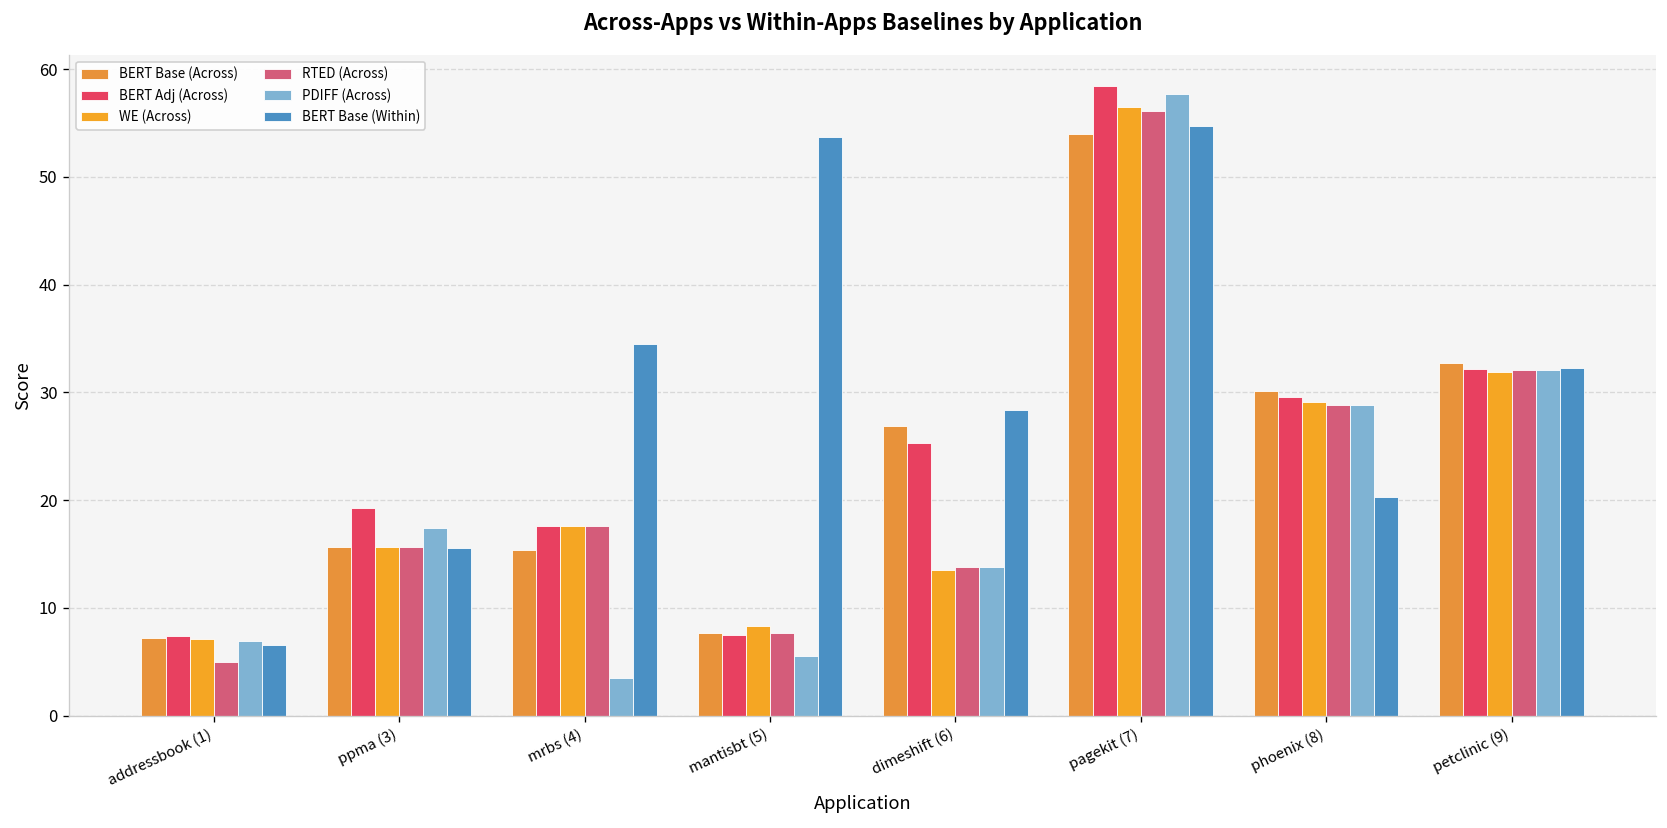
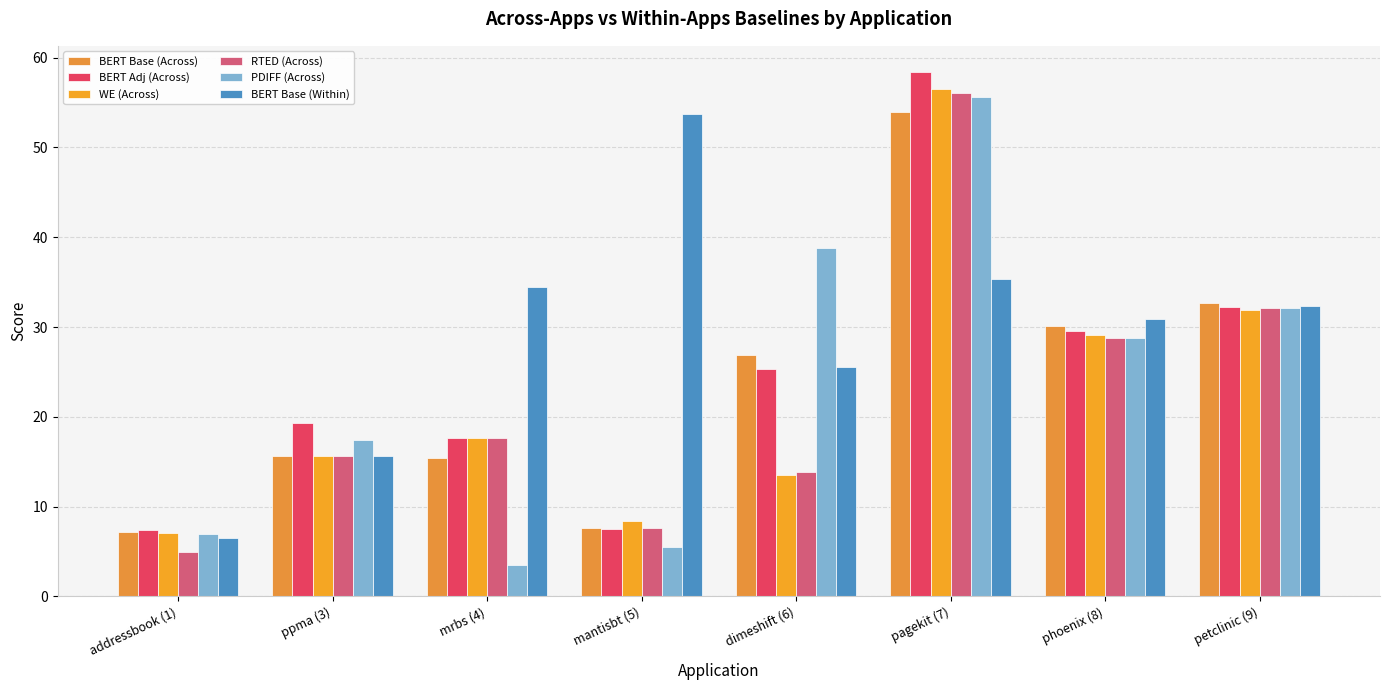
PDIFF (Across), dimeshift (6): 14 -> 39
BERT Base (Within), dimeshift (6): 28 -> 26
PDIFF (Across), pagekit (7): 58 -> 56
BERT Base (Within), pagekit (7): 55 -> 35
BERT Base (Within), phoenix (8): 20 -> 31
